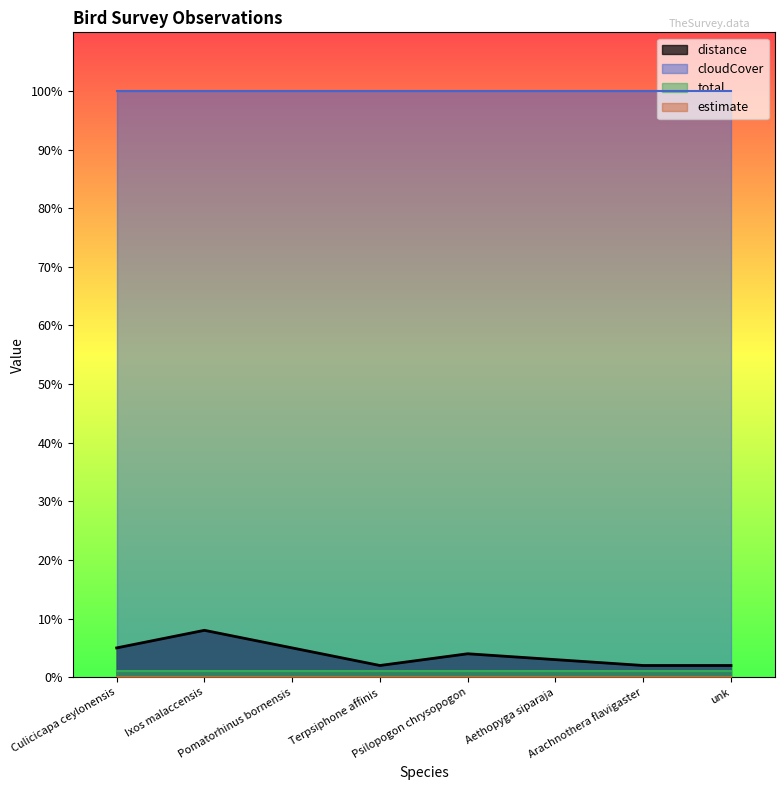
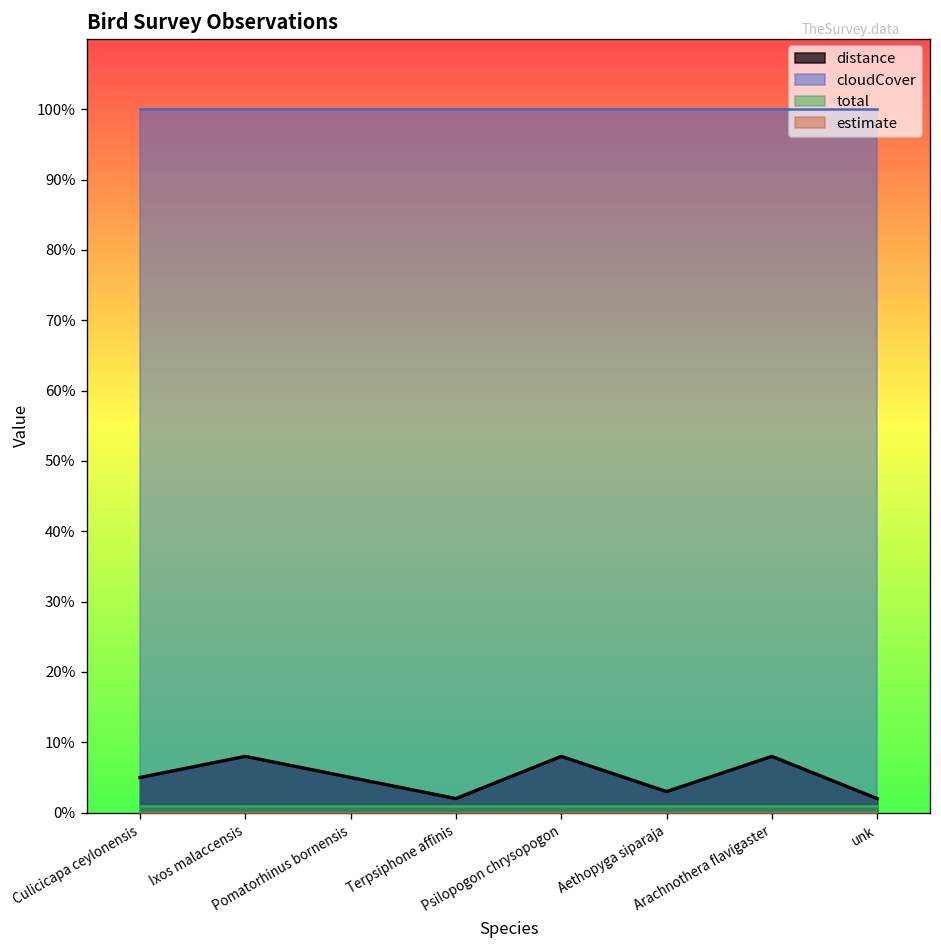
distance, Psilopogon chrysopogon: 4% -> 8%
distance, Arachnothera flavigaster: 2% -> 8%
